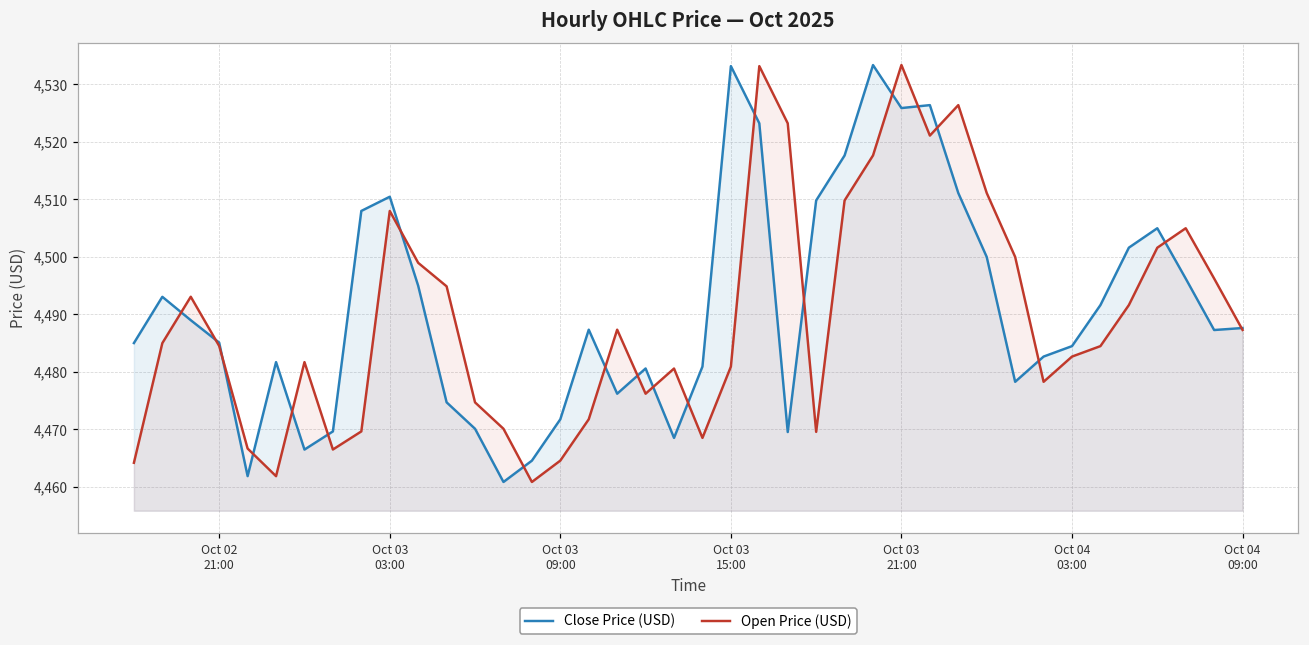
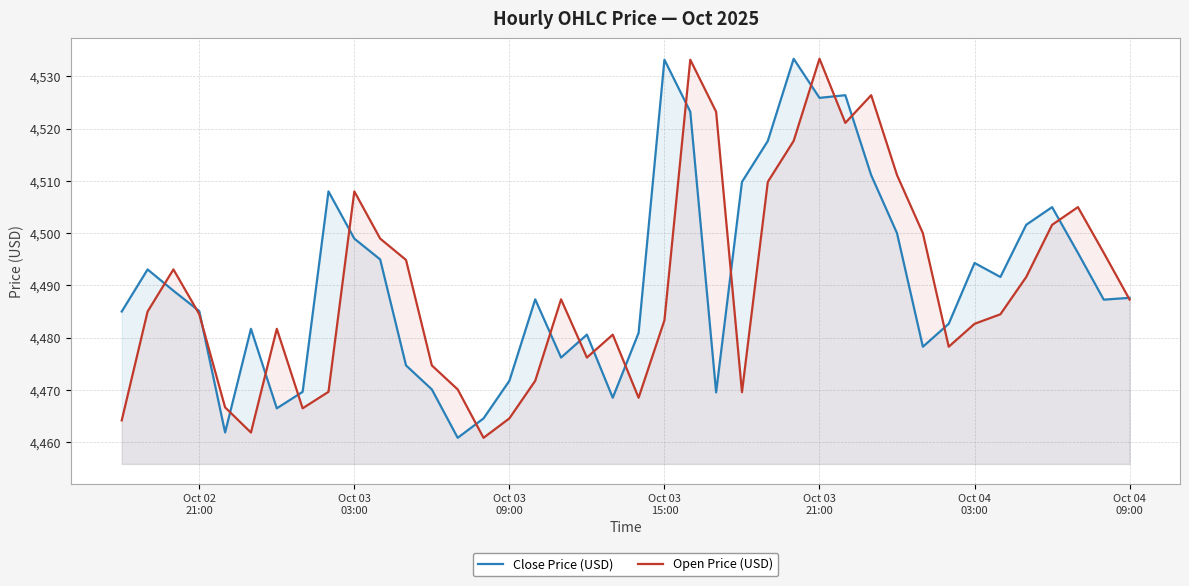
Close Price (USD), Oct 03 03:00: 4,510 -> 4,499
Open Price (USD), Oct 03 15:00: 4,481 -> 4,483
Close Price (USD), Oct 04 03:00: 4,484 -> 4,494
